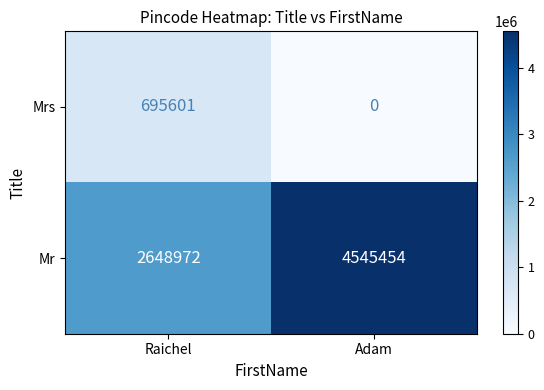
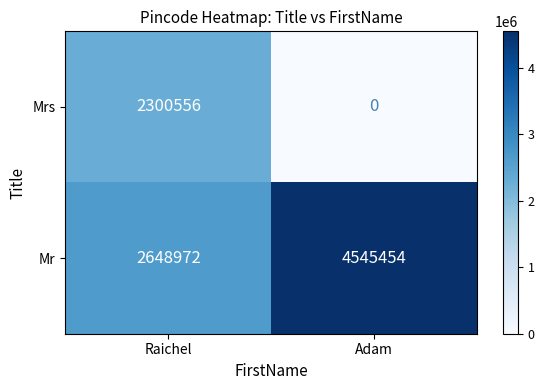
Mrs, Raichel: 695601 -> 2300556
